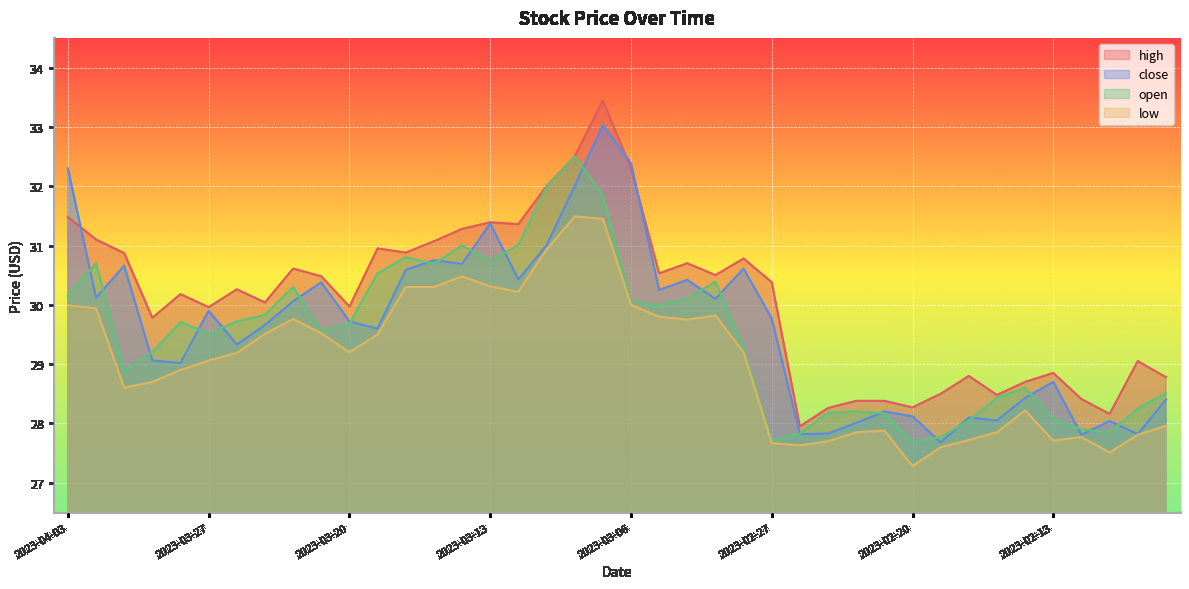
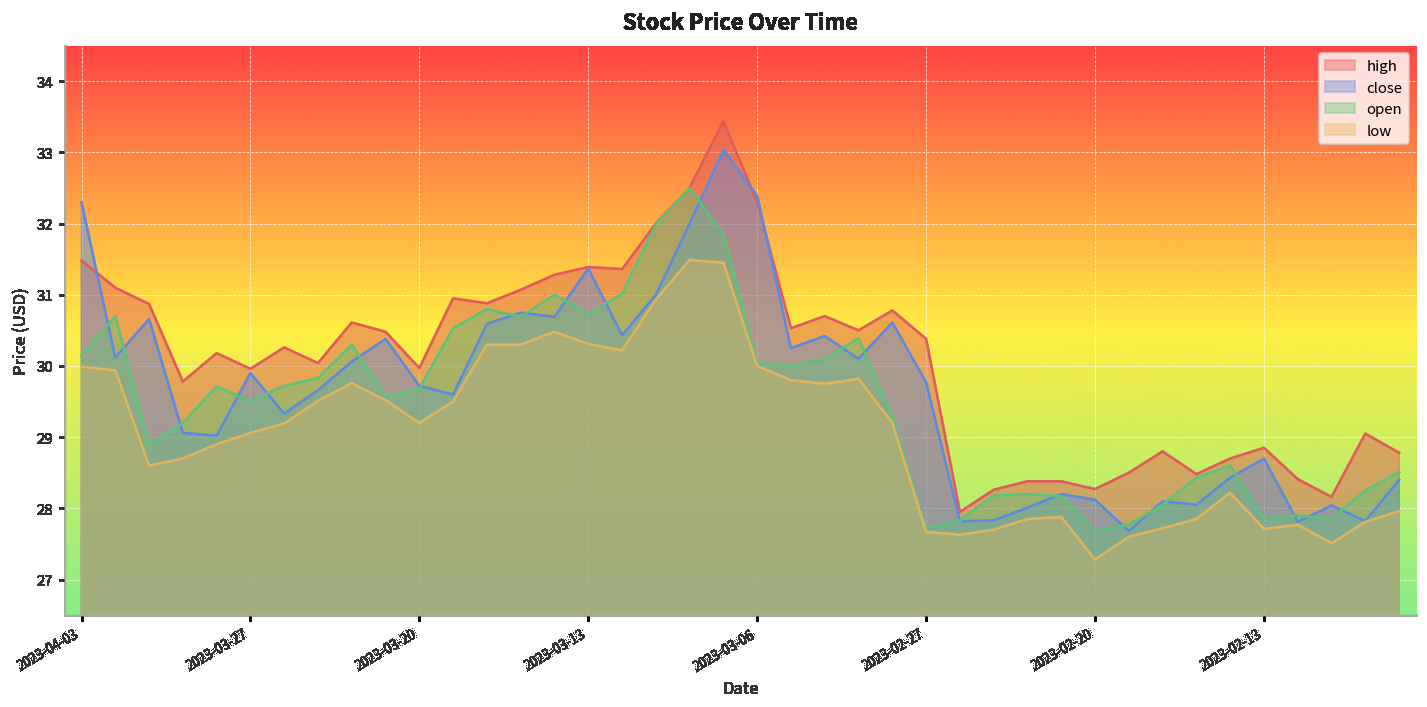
open, 2023-02-13: 28.1 -> 27.9
